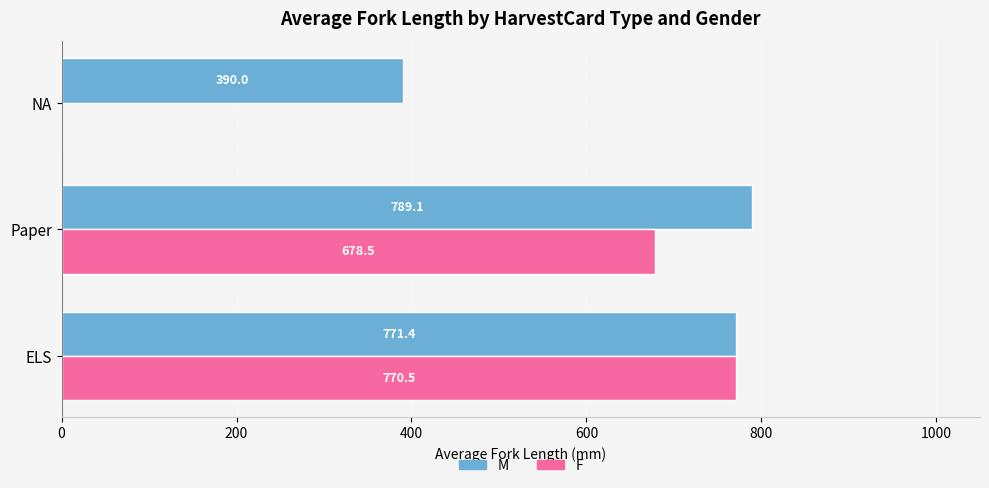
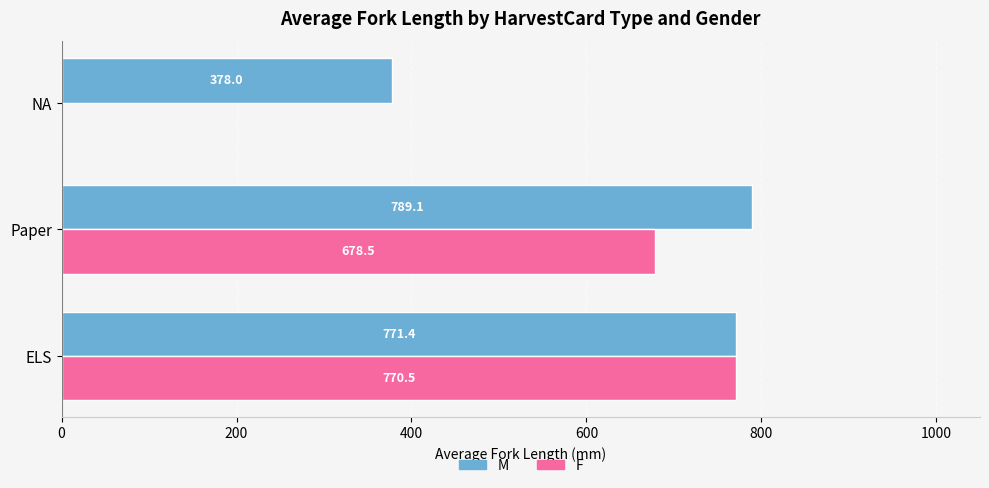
M, NA: 390.0 -> 378.0
